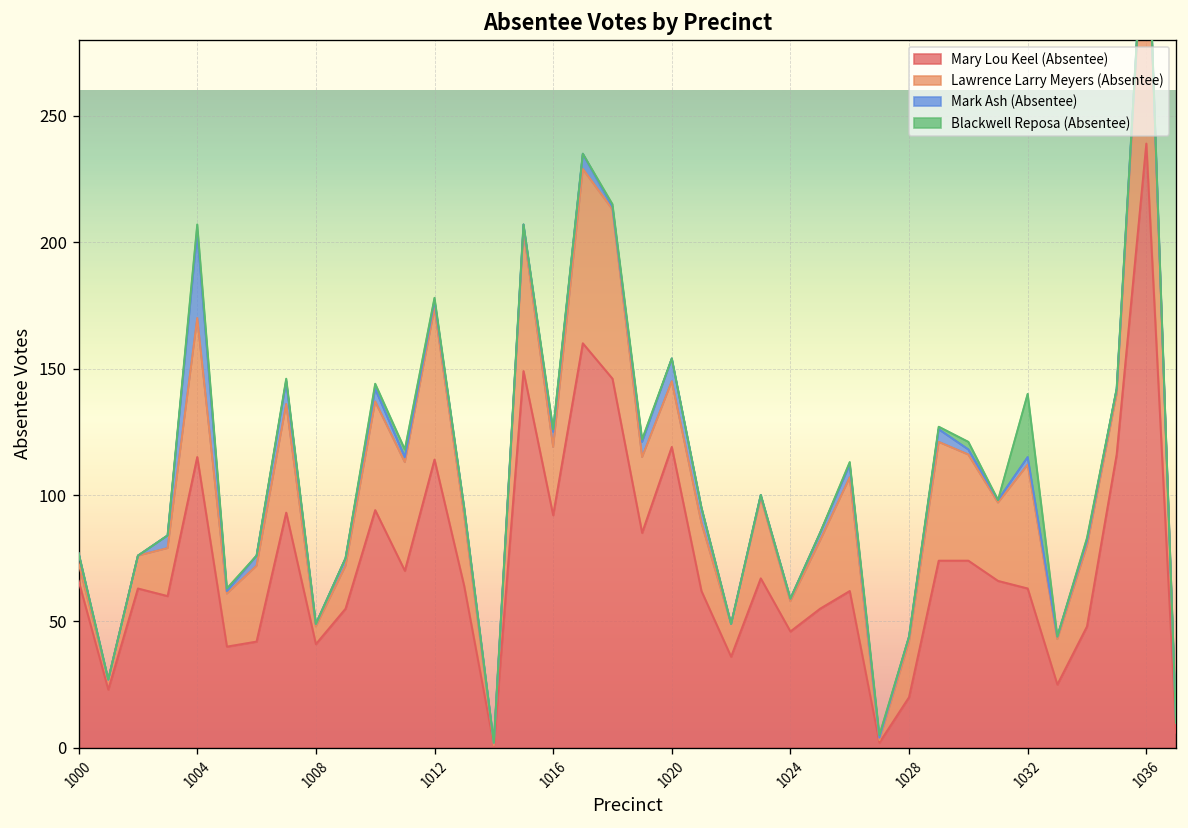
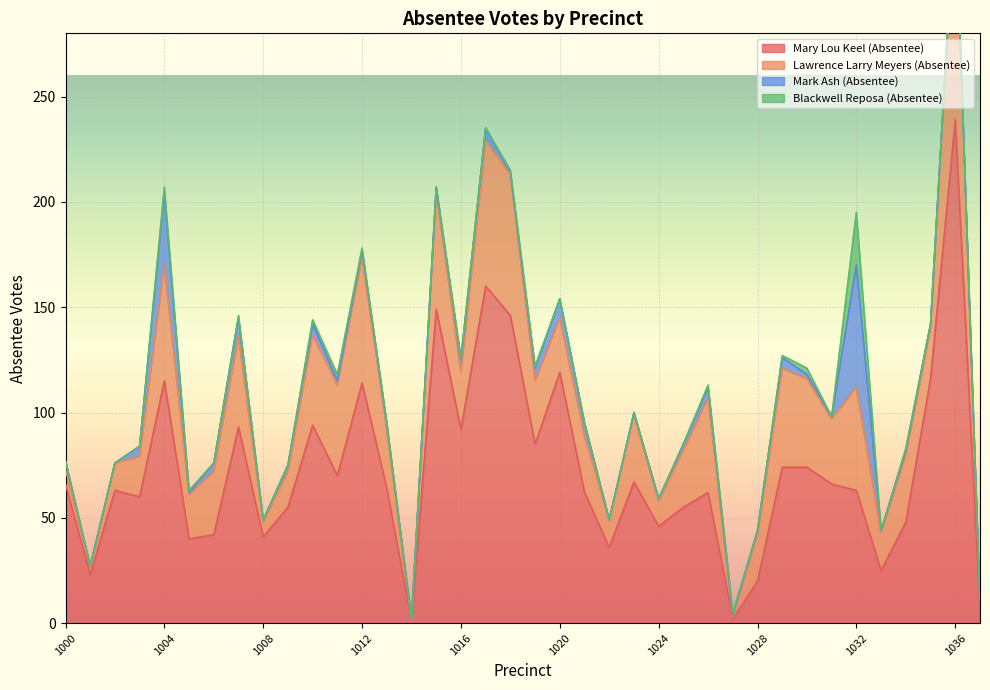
Mark Ash (Absentee), 1032: 3 -> 58
